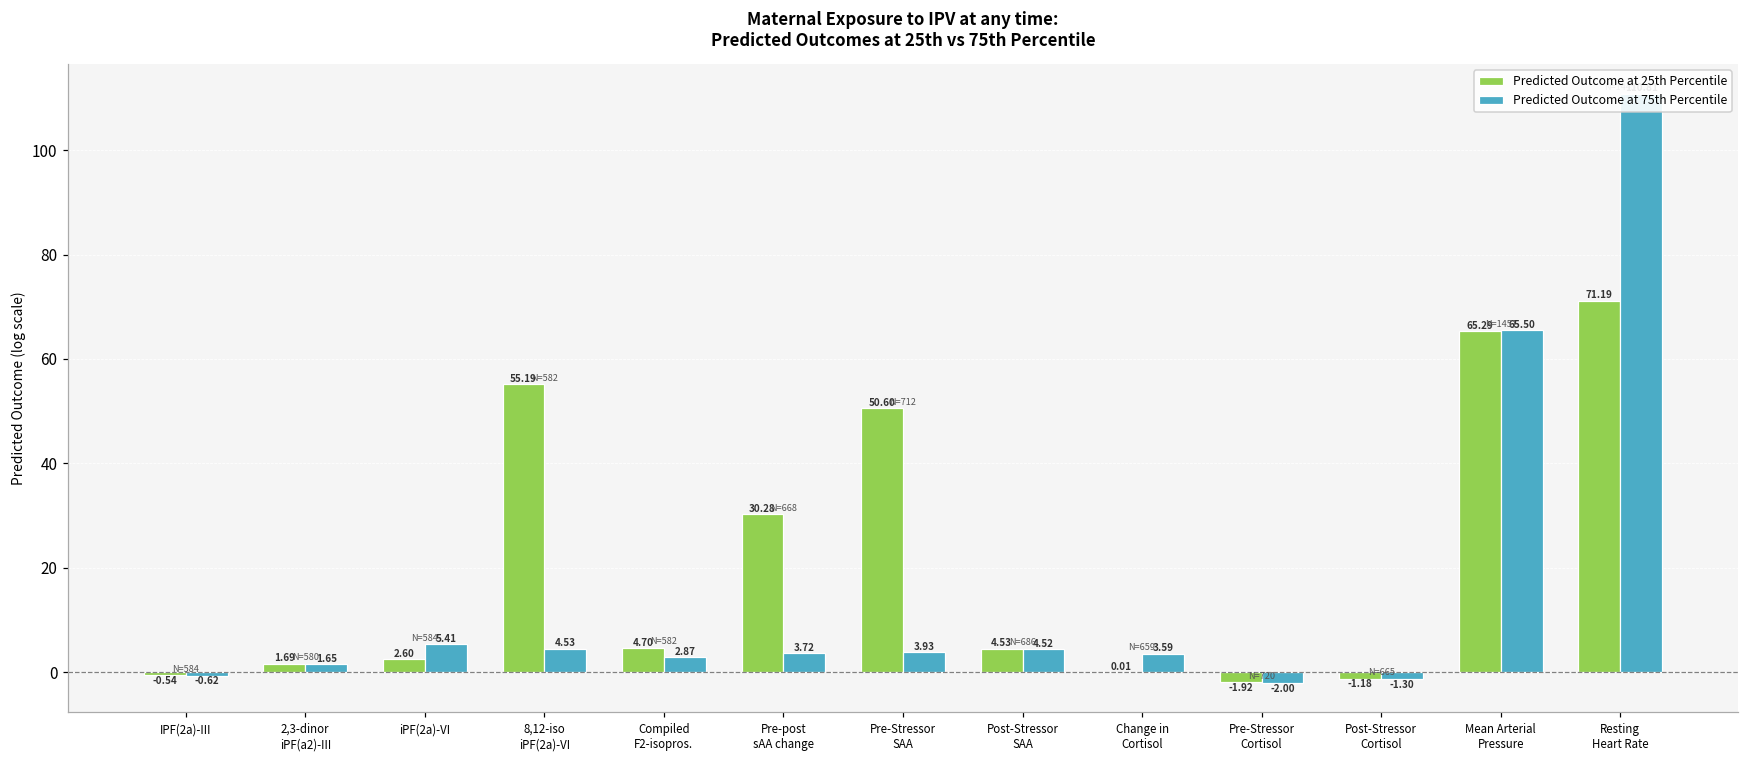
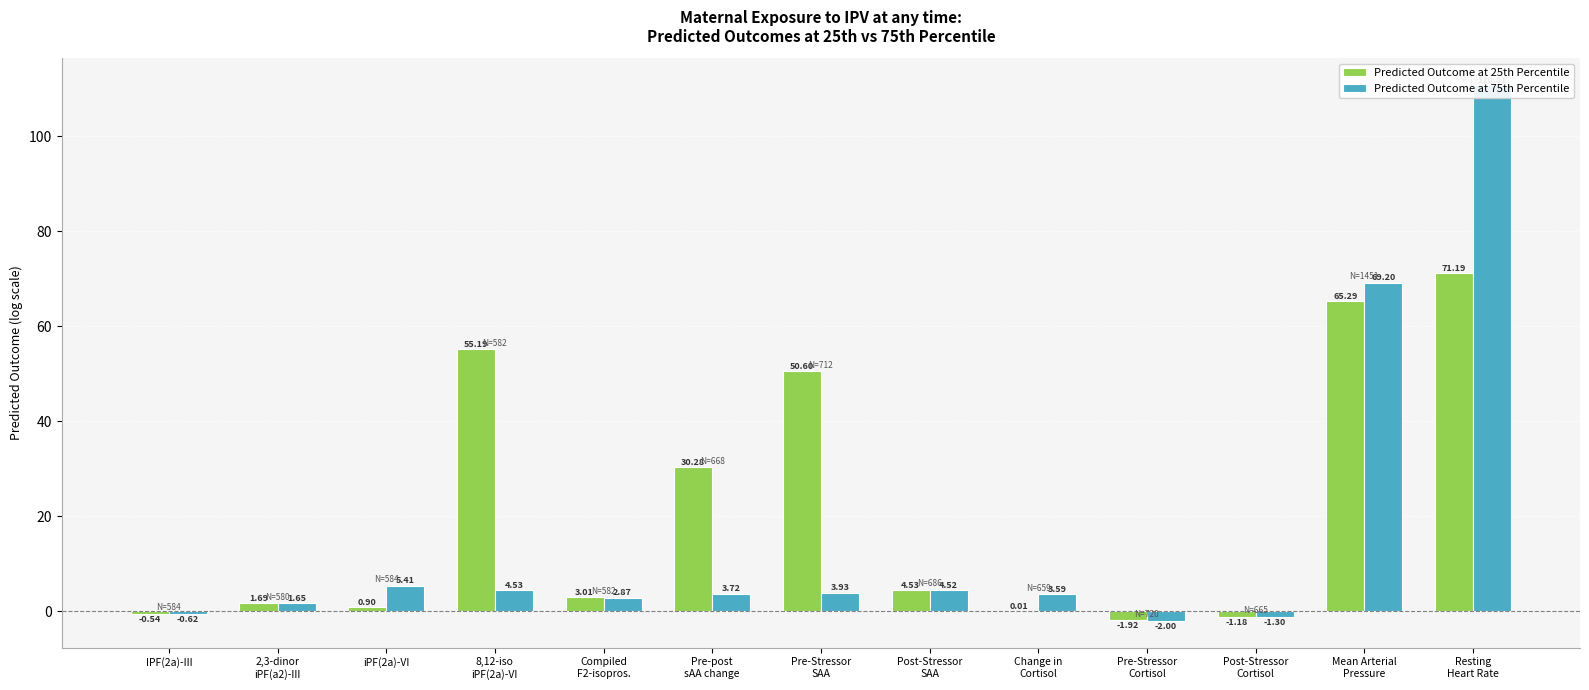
Predicted Outcome at 25th Percentile, iPF(2a)-VI: 2.60 -> 0.90
Predicted Outcome at 25th Percentile, Compiled F2-isopros.: 4.70 -> 3.01
Predicted Outcome at 75th Percentile, Mean Arterial Pressure: 65.50 -> 69.20
